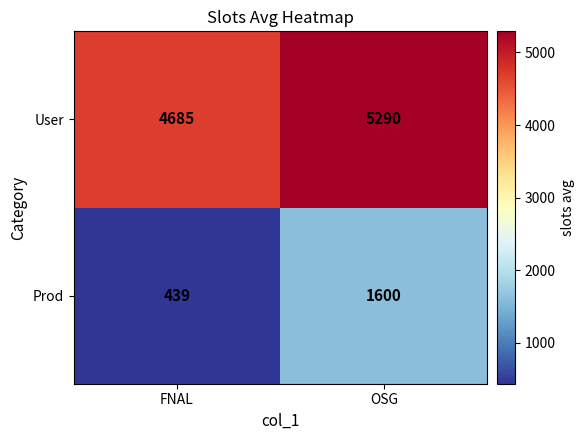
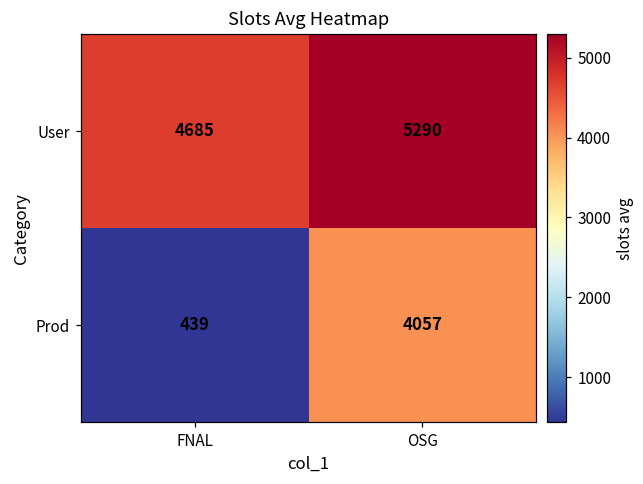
Prod, OSG: 1600 -> 4057
